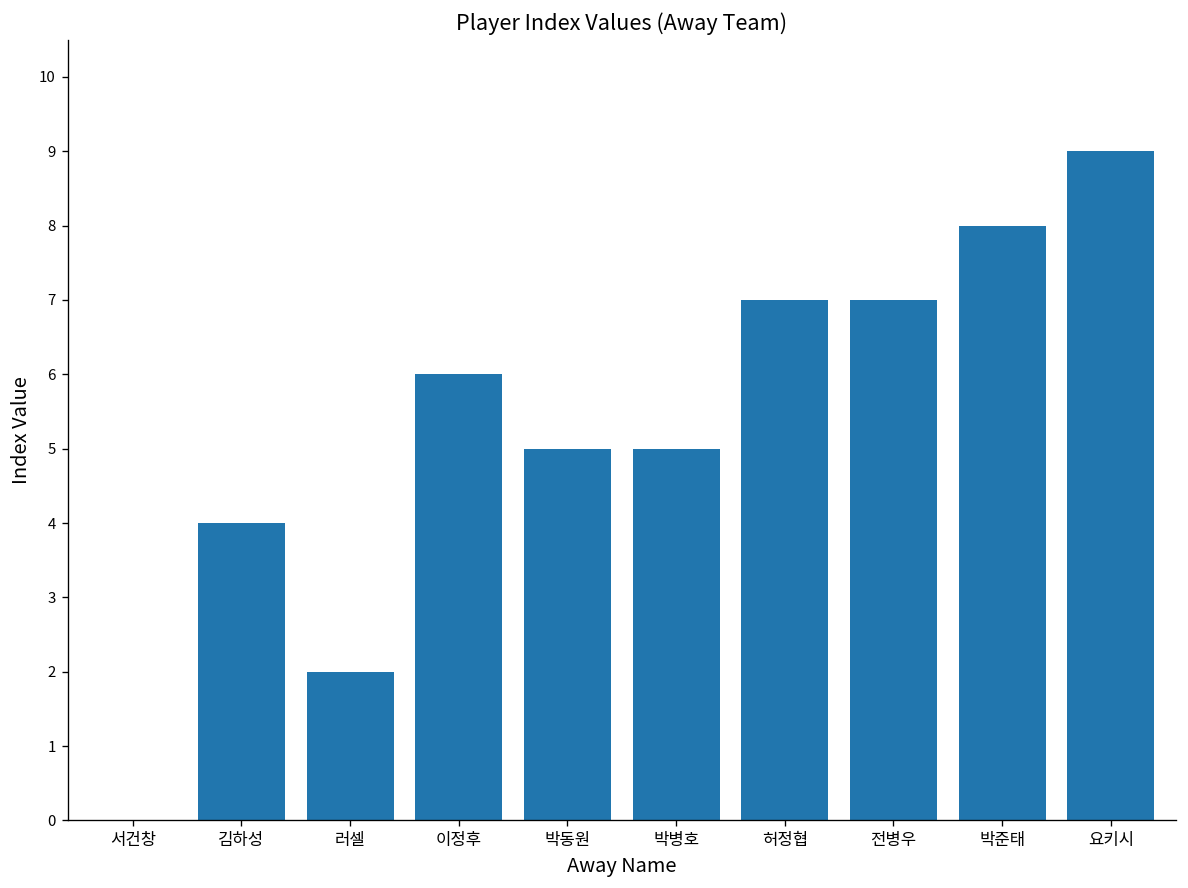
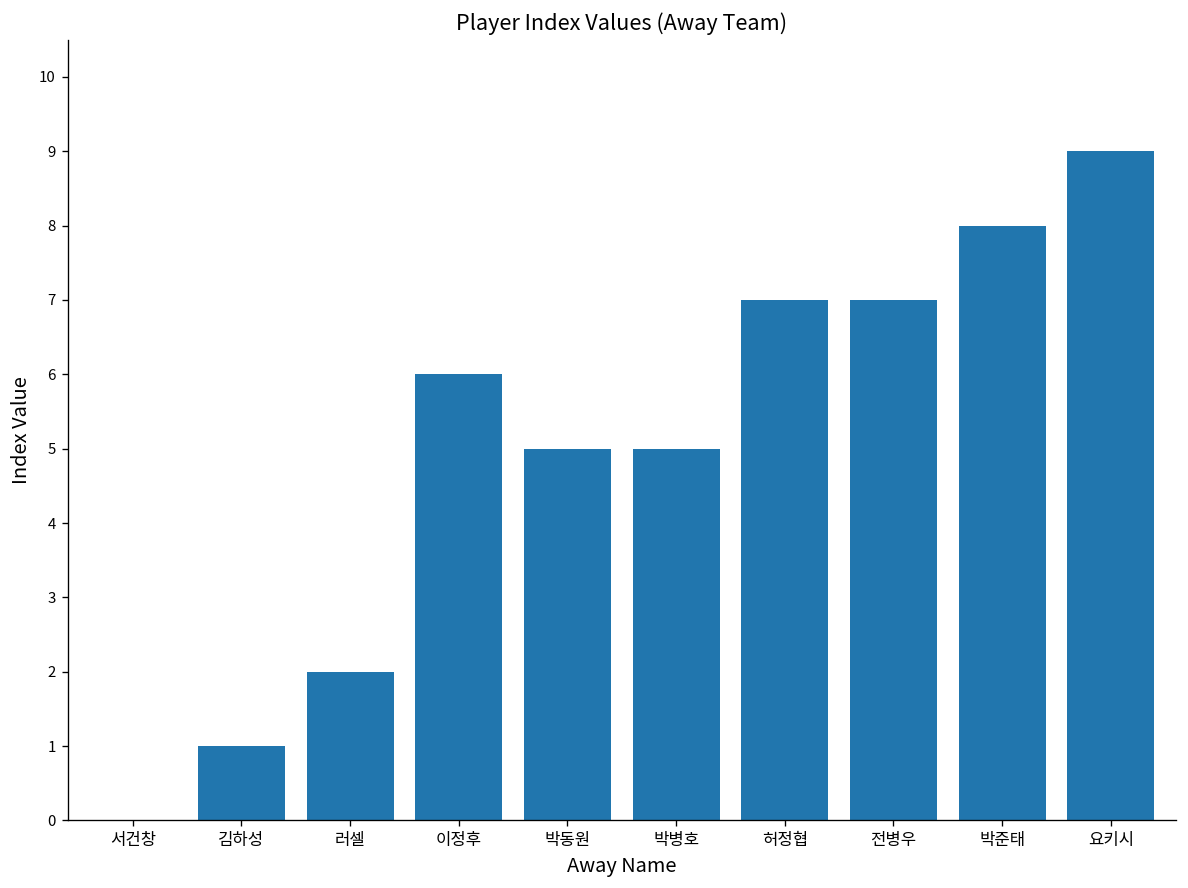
김하성: 4 -> 1
